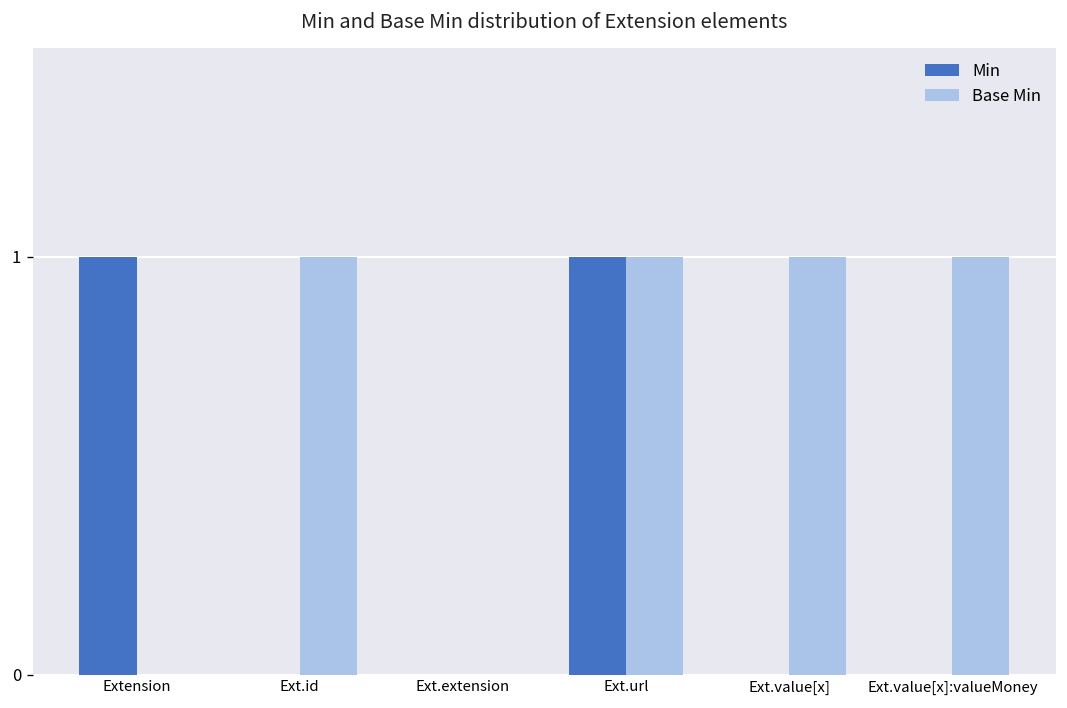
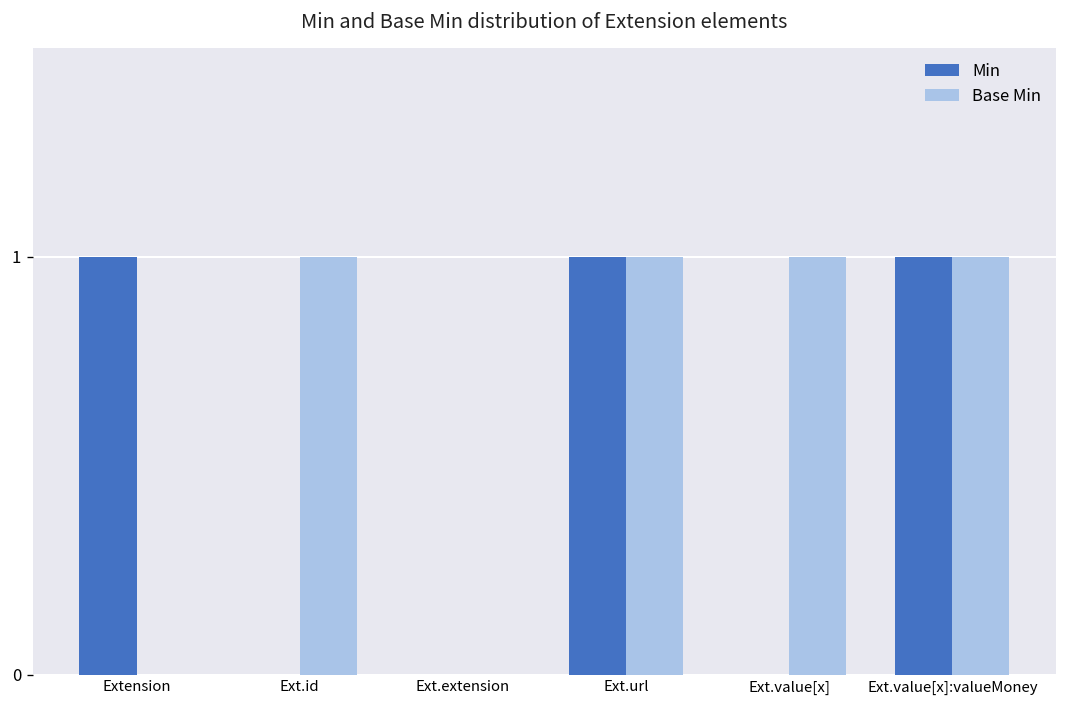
Min, Ext.value[x]:valueMoney: 0 -> 1
